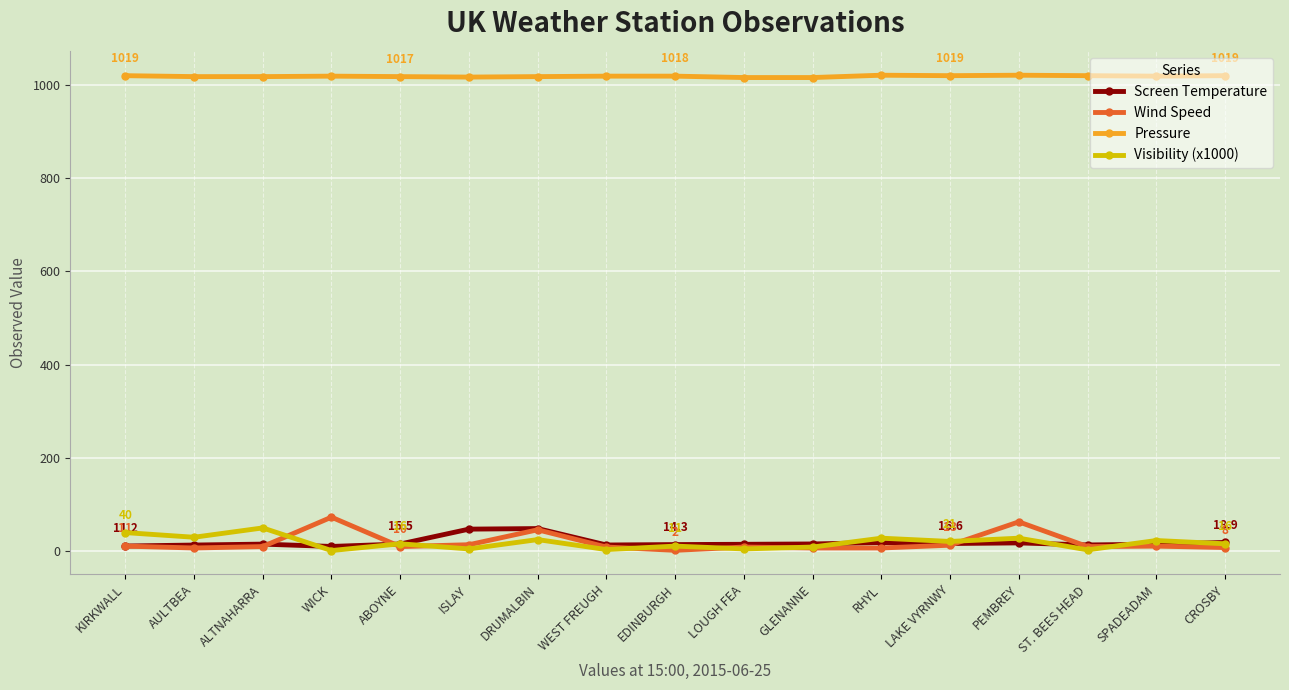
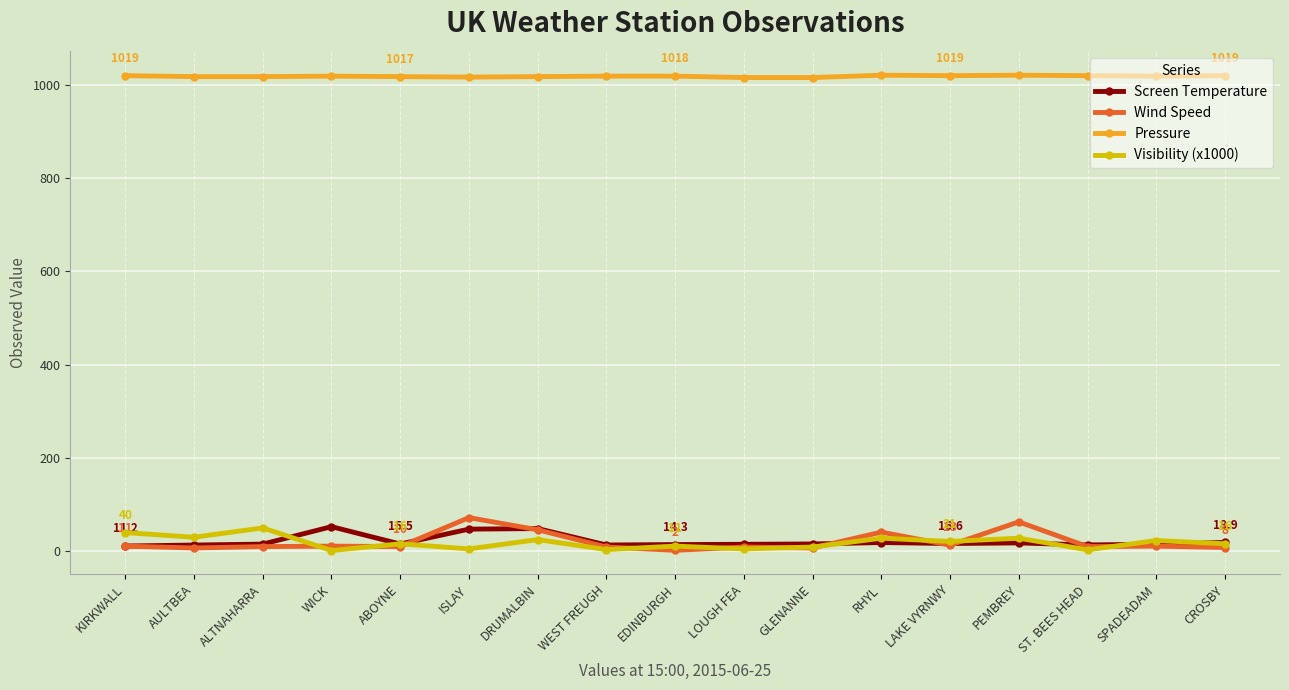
Screen Temperature, WICK: 10 -> 50
Wind Speed, WICK: 70 -> 10
Wind Speed, ISLAY: 10 -> 70
Wind Speed, RHYL: 10 -> 40
